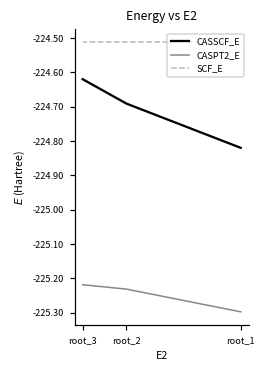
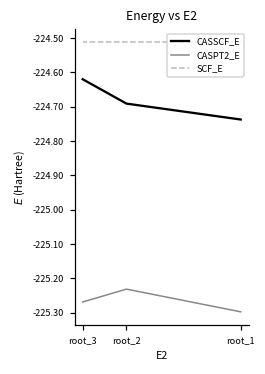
CASPT2_E, root_3: -225.22 -> -225.27
CASSCF_E, root_1: -224.82 -> -224.74
